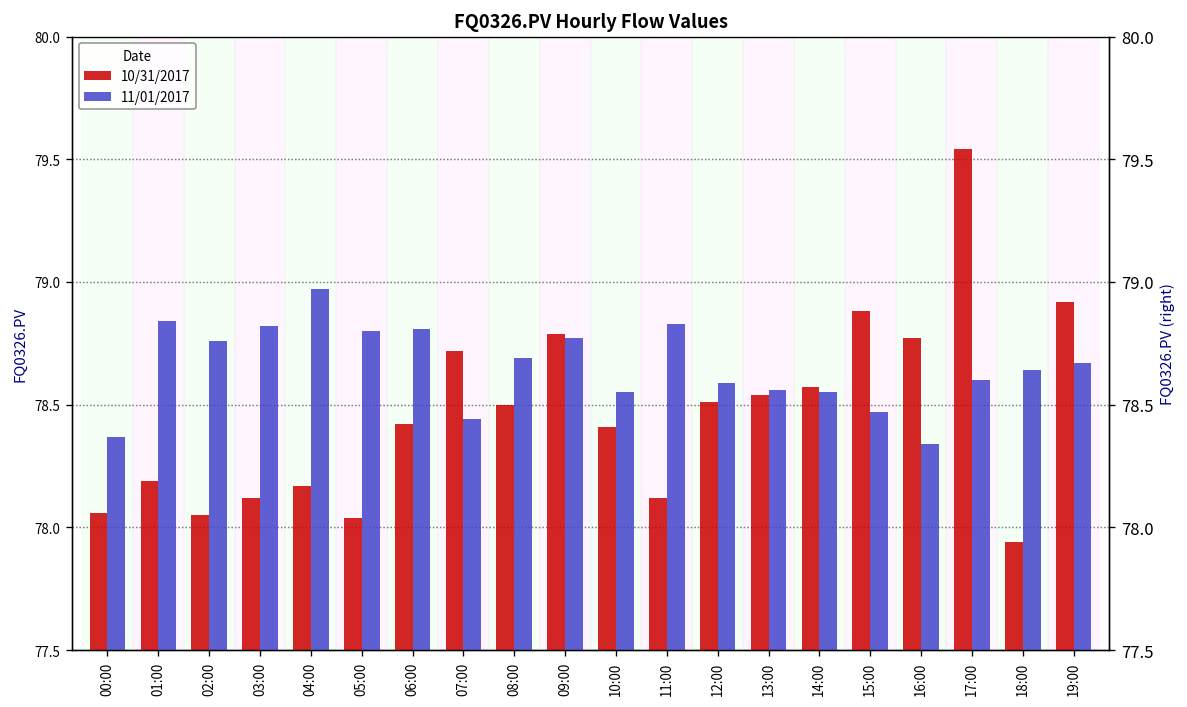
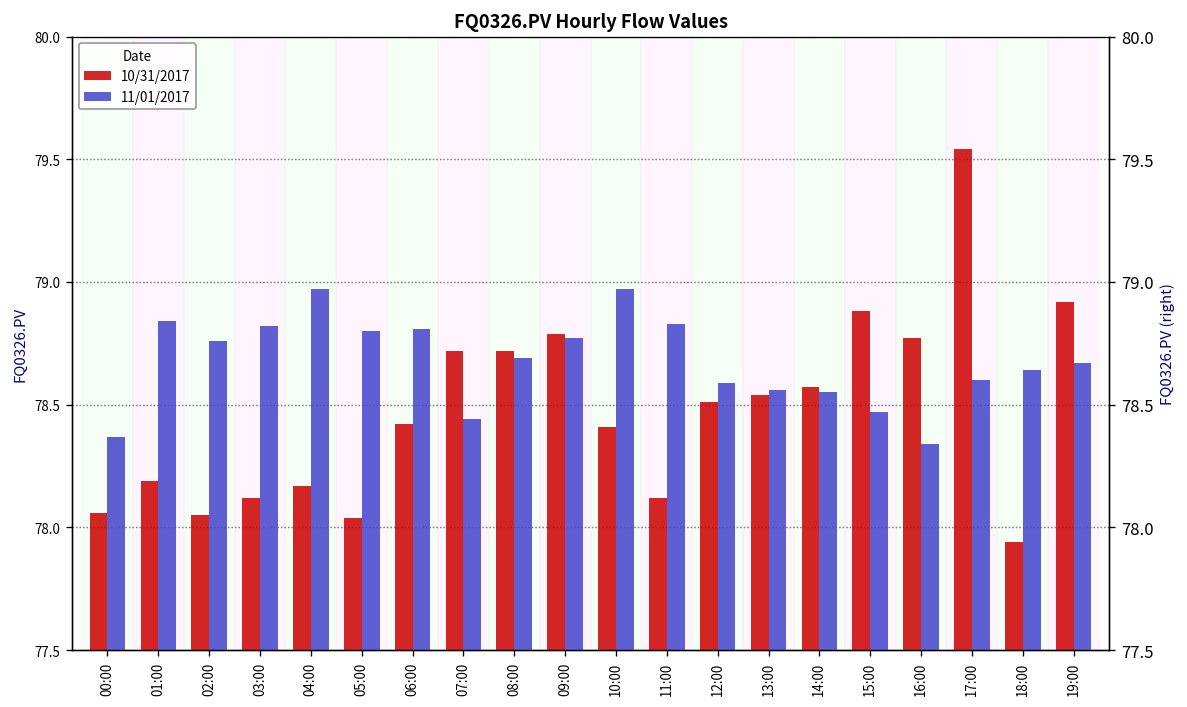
10/31/2017, 08:00: 78.50 -> 78.72
11/01/2017, 10:00: 78.55 -> 78.97
